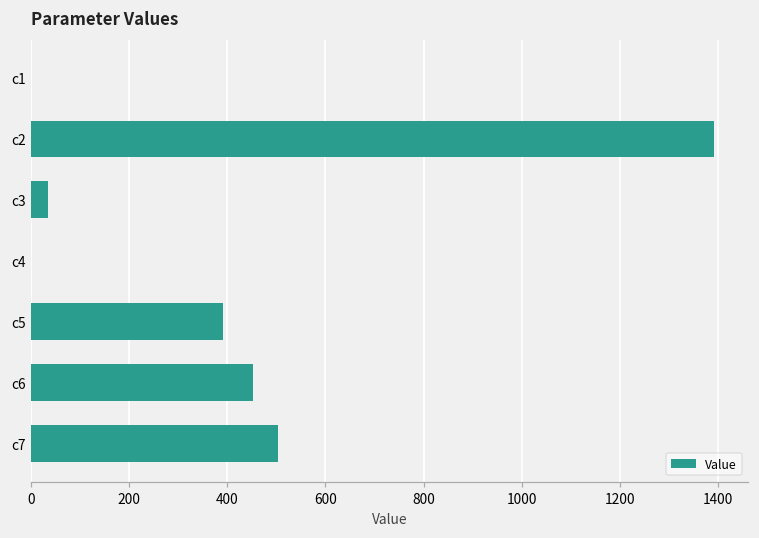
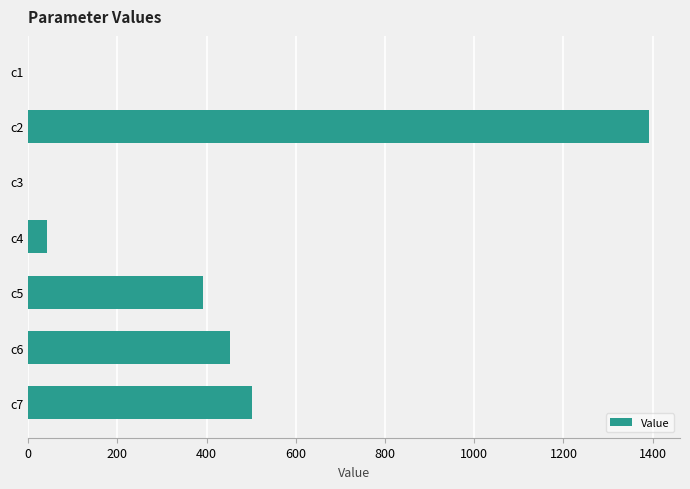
c3: 30 -> 0
c4: 0 -> 40
